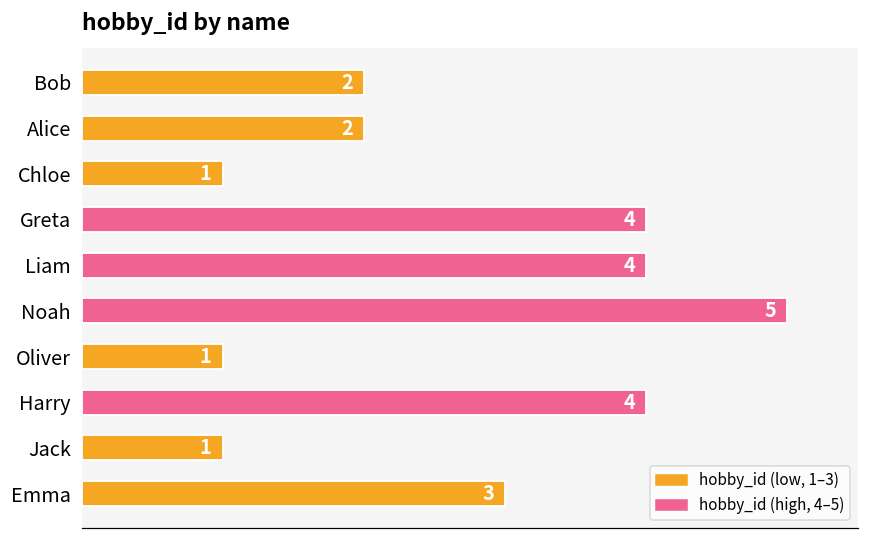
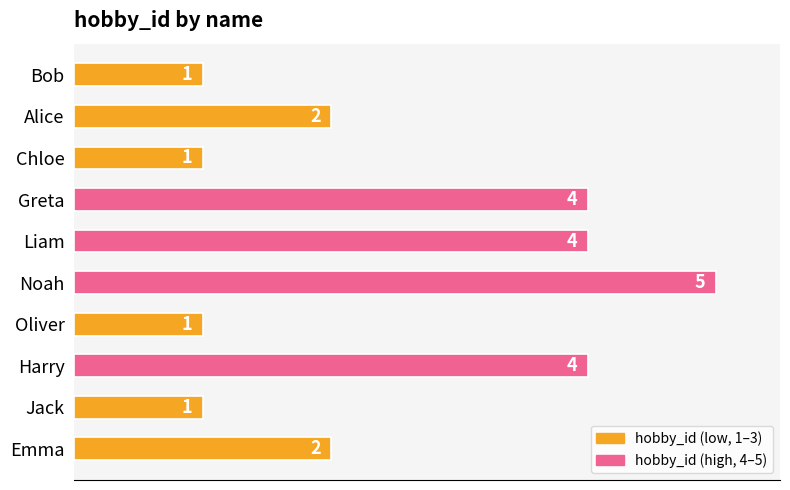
Bob: 2 -> 1
Emma: 3 -> 2
